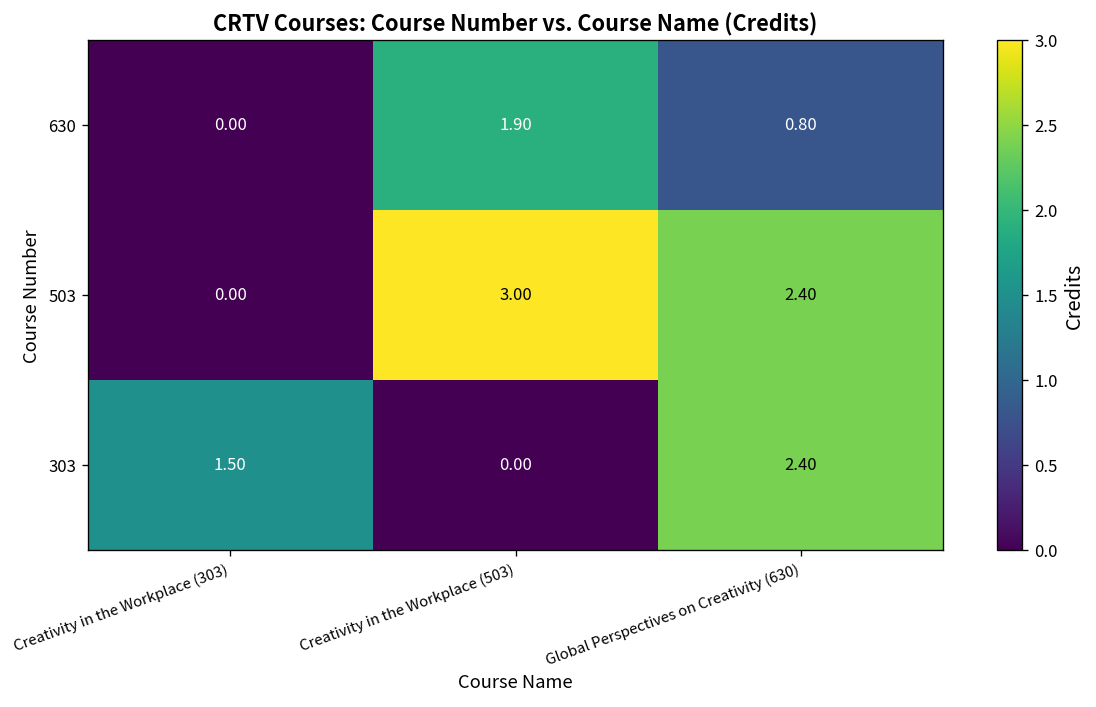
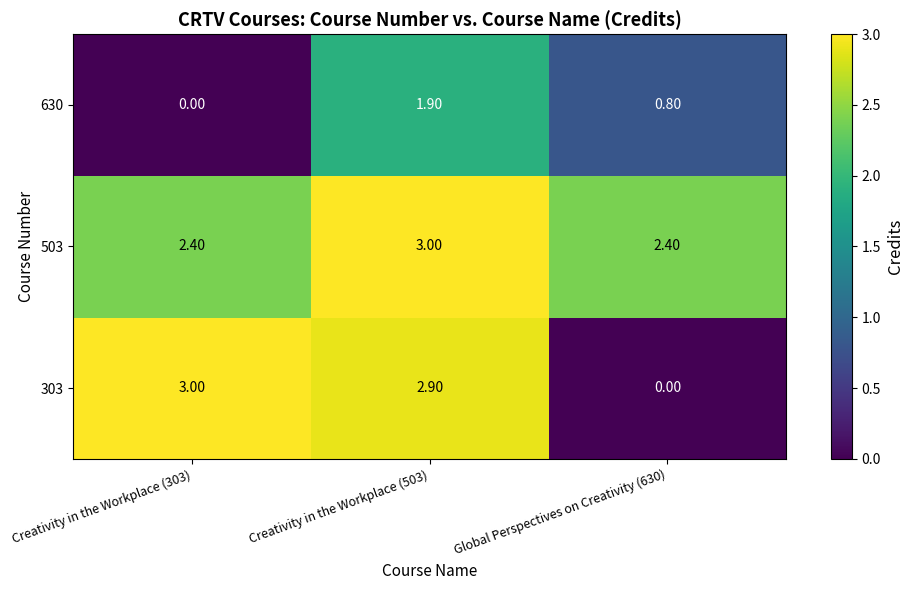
503, Creativity in the Workplace (303): 0.00 -> 2.40
303, Creativity in the Workplace (303): 1.50 -> 3.00
303, Creativity in the Workplace (503): 0.00 -> 2.90
303, Global Perspectives on Creativity (630): 2.40 -> 0.00
